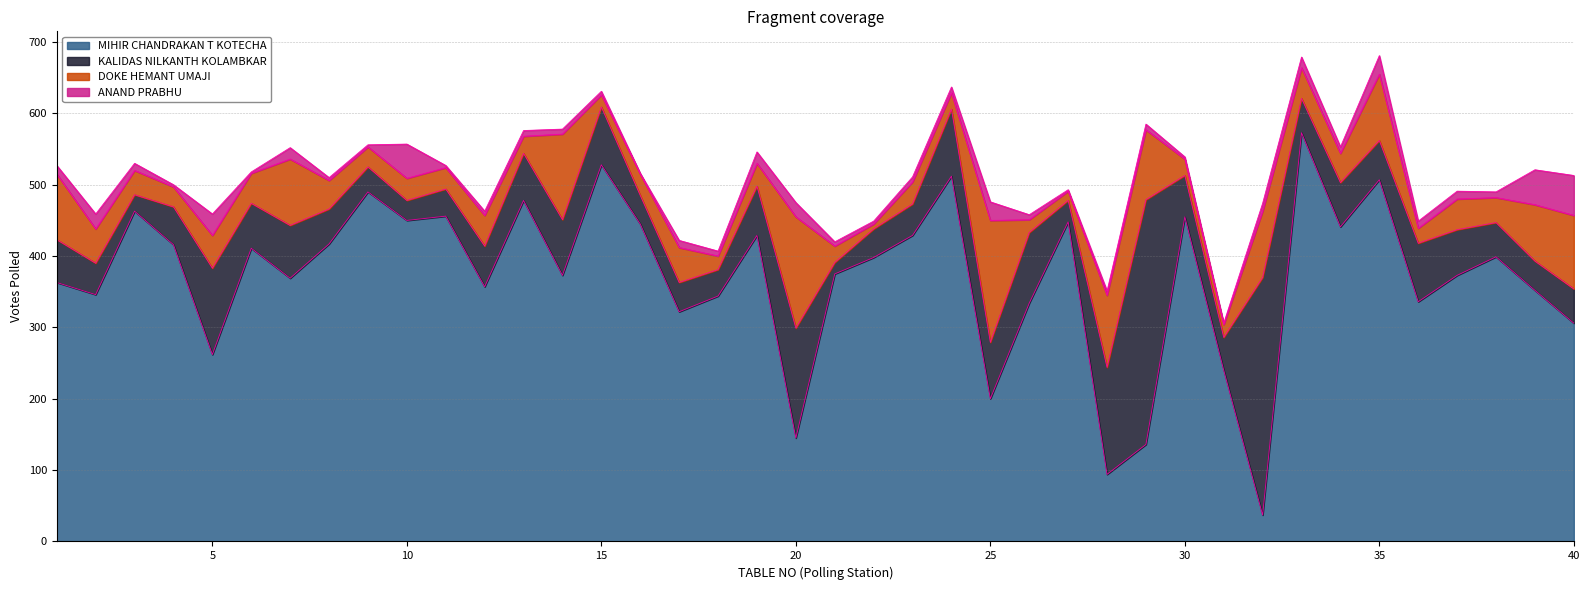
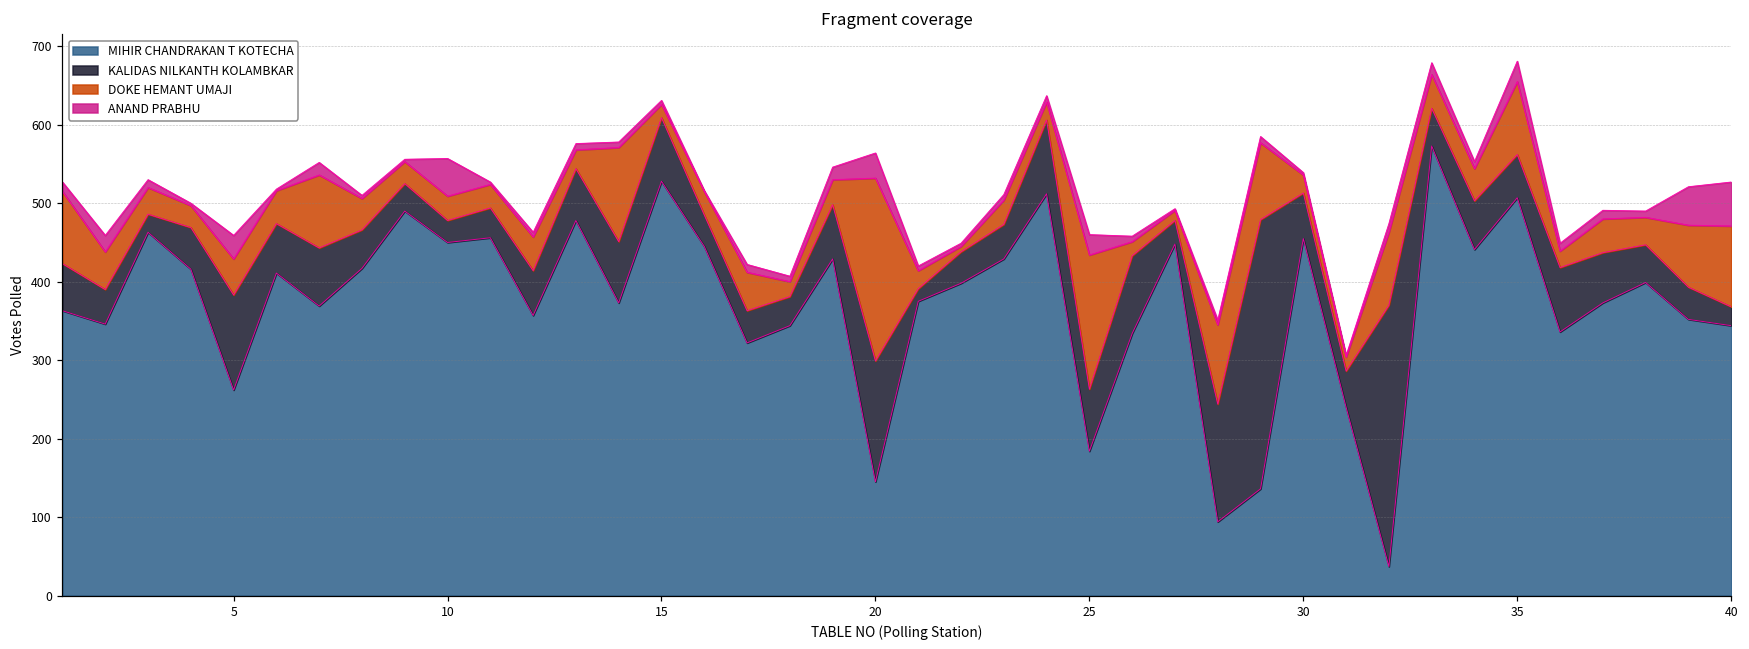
DOKE HEMANT UMAJI, 20: 160 -> 230
ANAND PRABHU, 20: 20 -> 30
MIHIR CHANDRAKAN T KOTECHA, 25: 200 -> 180
MIHIR CHANDRAKAN T KOTECHA, 40: 310 -> 340
KALIDAS NILKANTH KOLAMBKAR, 40: 50 -> 20
